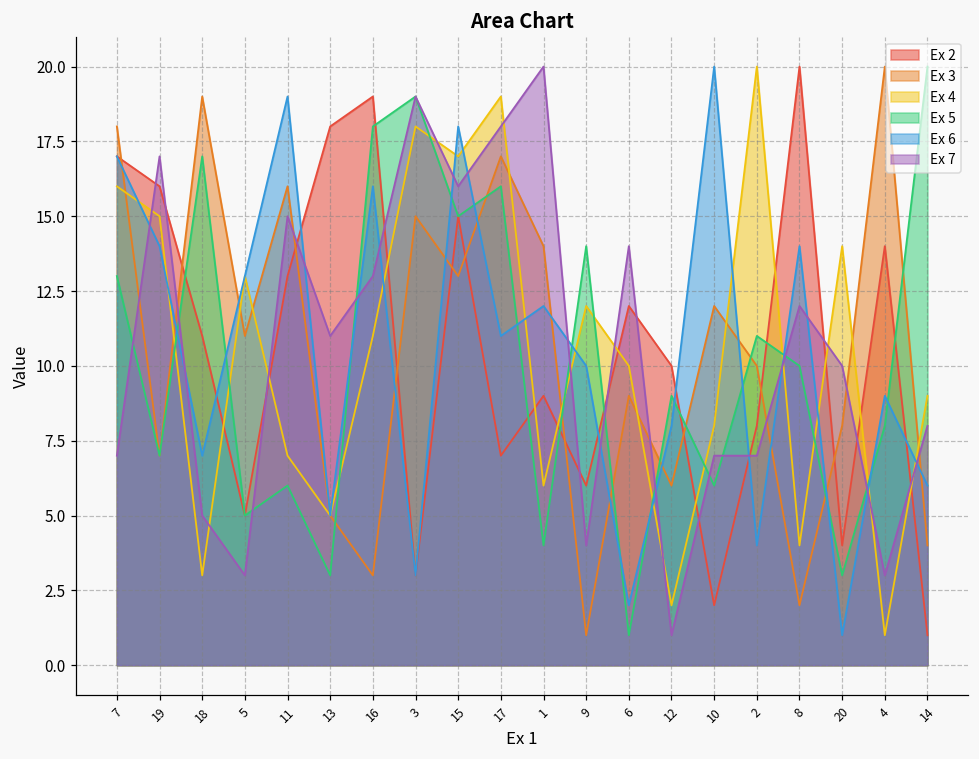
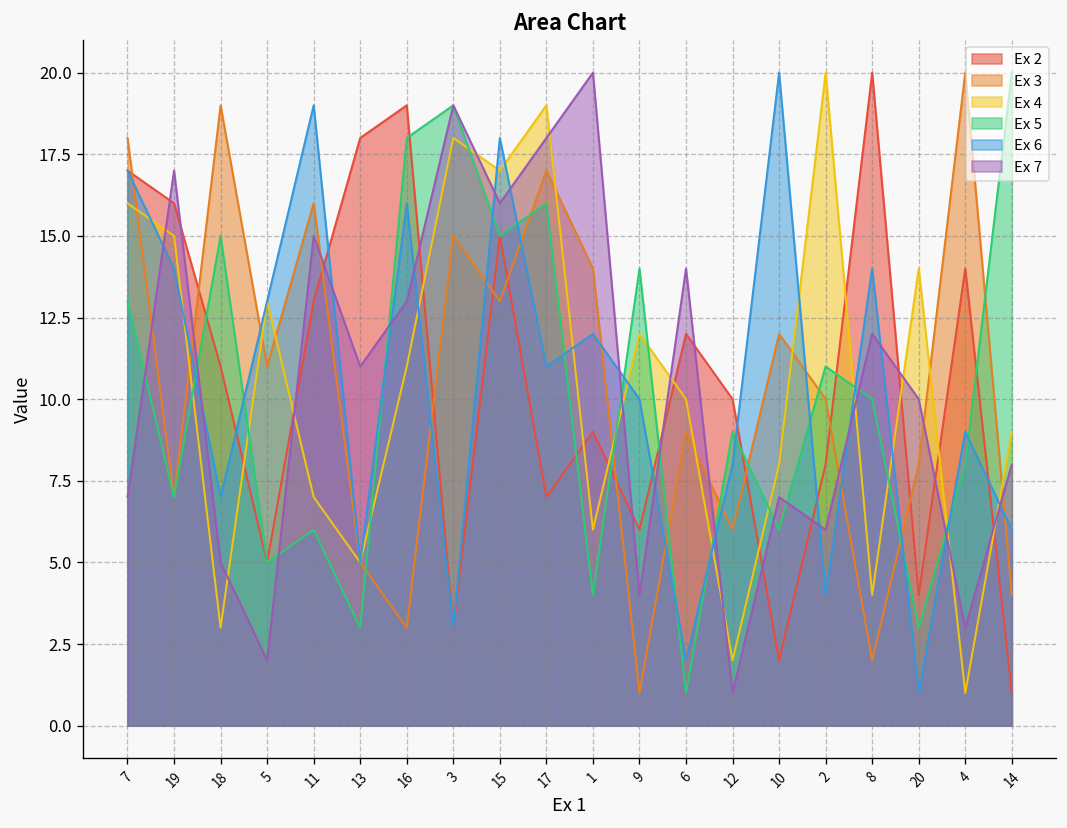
Ex 5, 18: 17 -> 15
Ex 7, 5: 3 -> 2
Ex 7, 2: 7 -> 6
